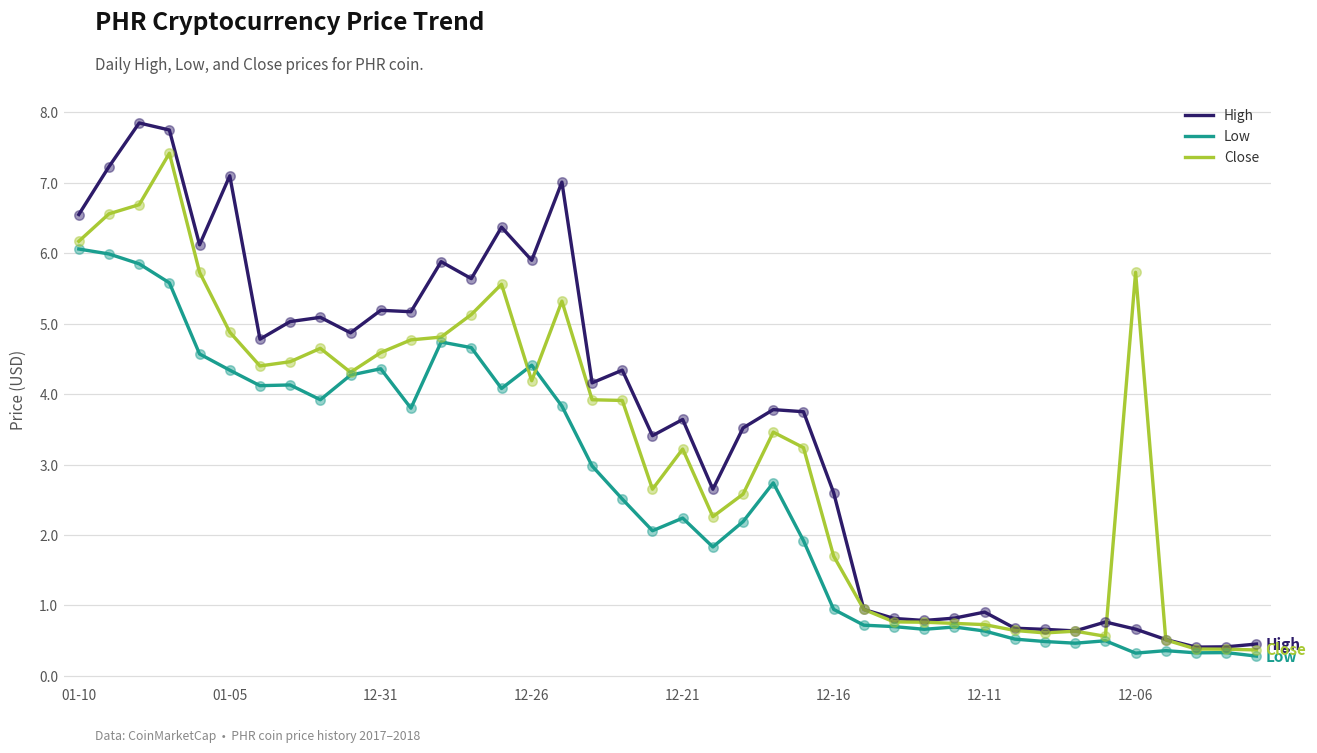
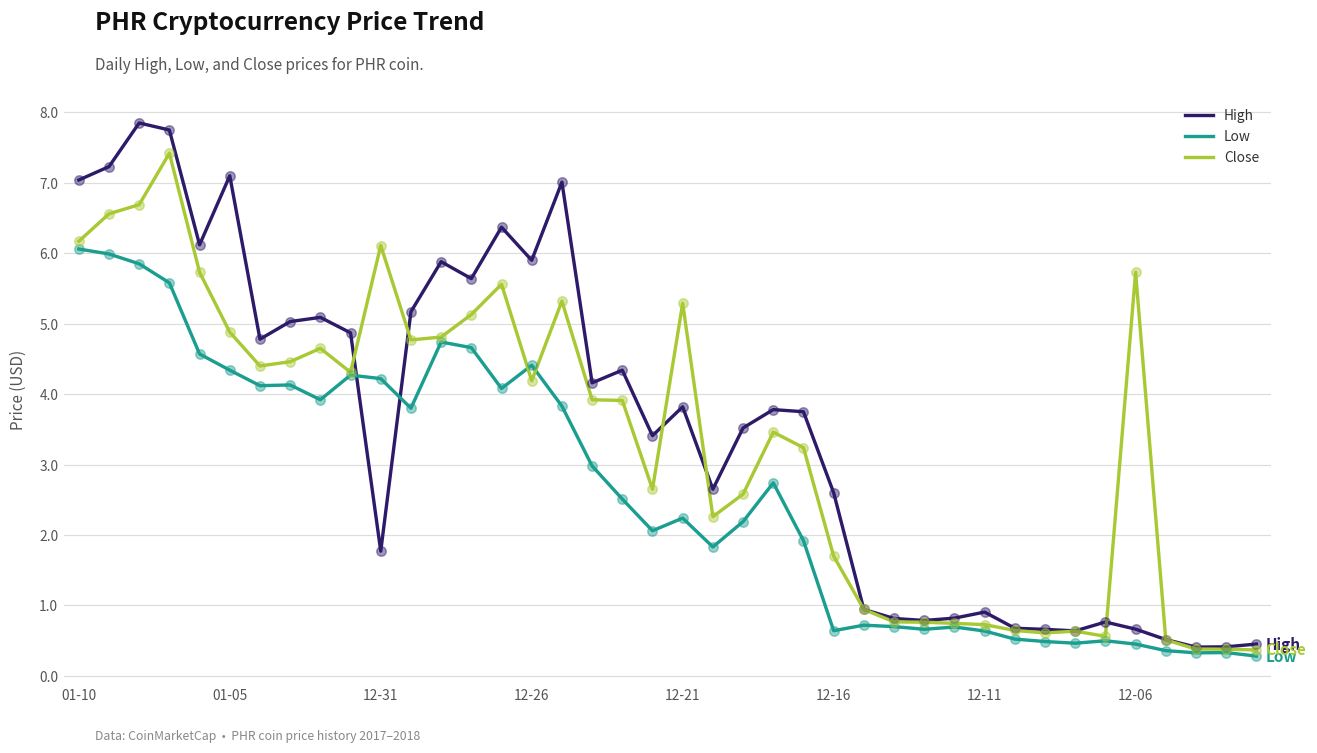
High, 01-10: 6.6 -> 7.0
High, 12-31: 5.2 -> 1.8
Low, 12-31: 4.4 -> 4.2
Close, 12-31: 4.6 -> 6.1
High, 12-21: 3.6 -> 3.8
Close, 12-21: 3.2 -> 5.3
Low, 12-16: 0.9 -> 0.6
Low, 12-06: 0.3 -> 0.5
